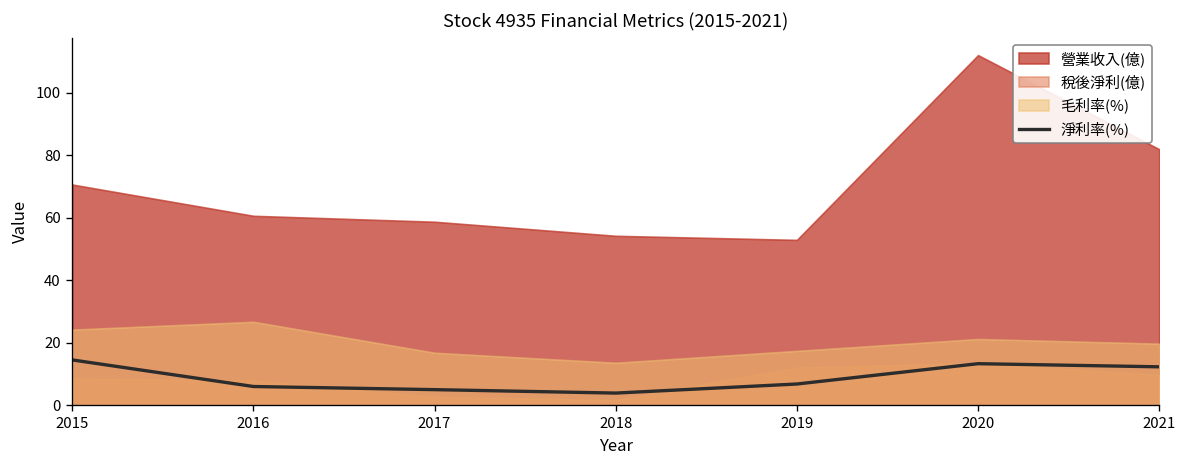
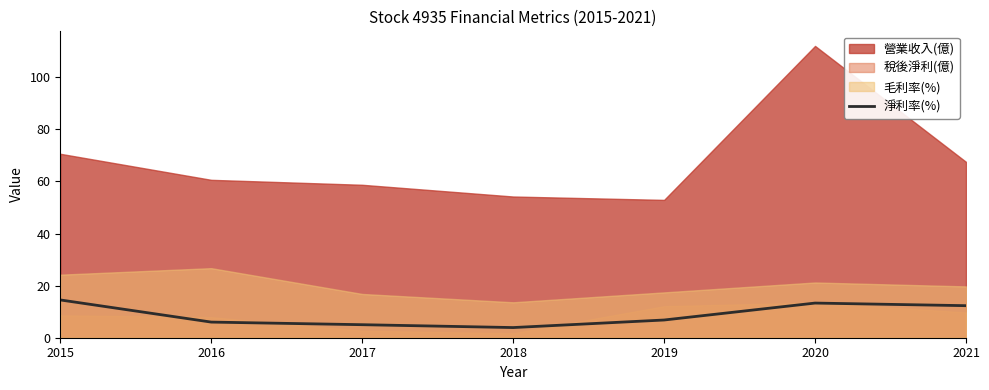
營業收入(億), 2021: 82 -> 68
